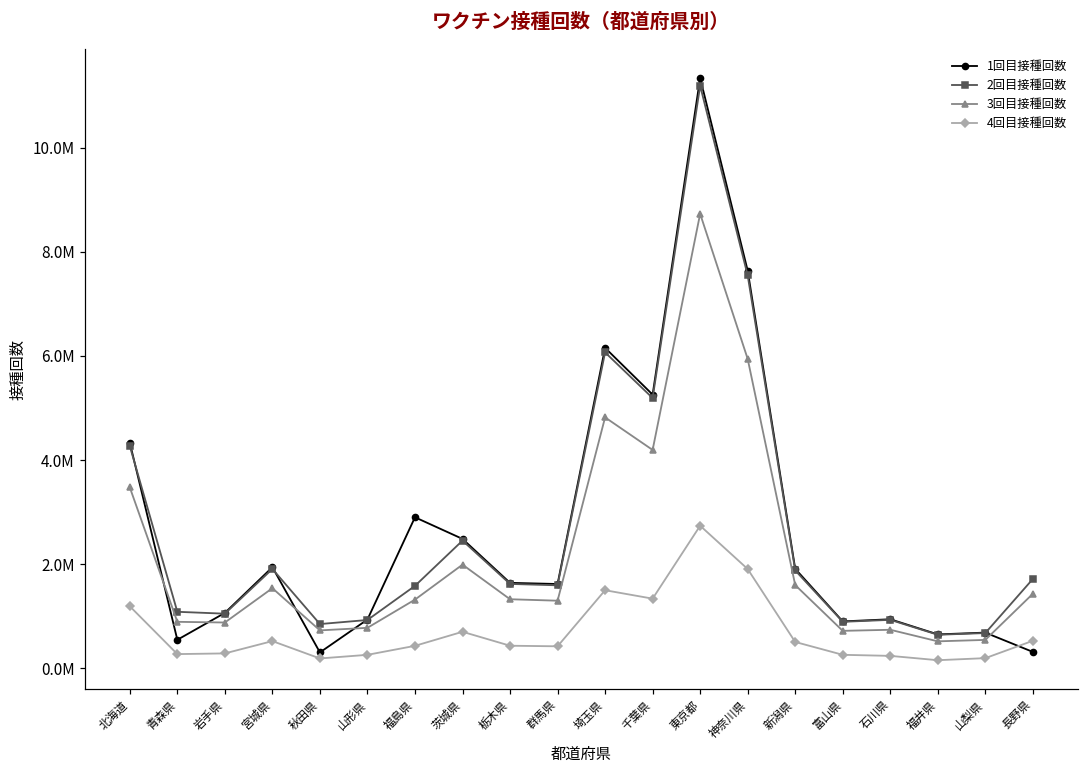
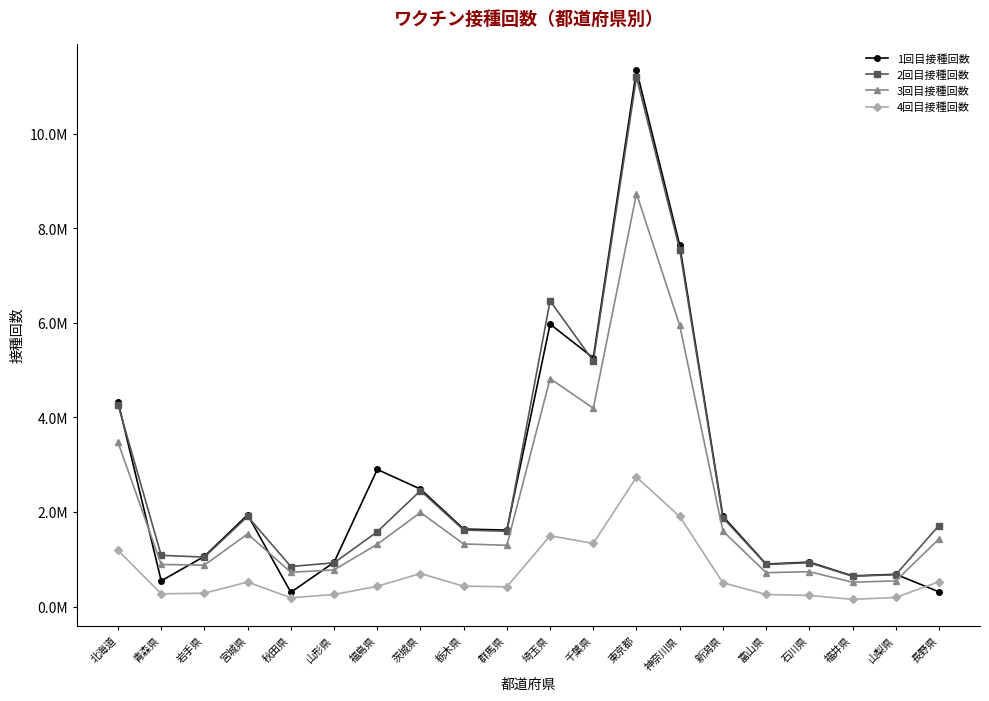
1回目接種回数, 埼玉県: 6200000 -> 6000000
2回目接種回数, 埼玉県: 6100000 -> 6500000
